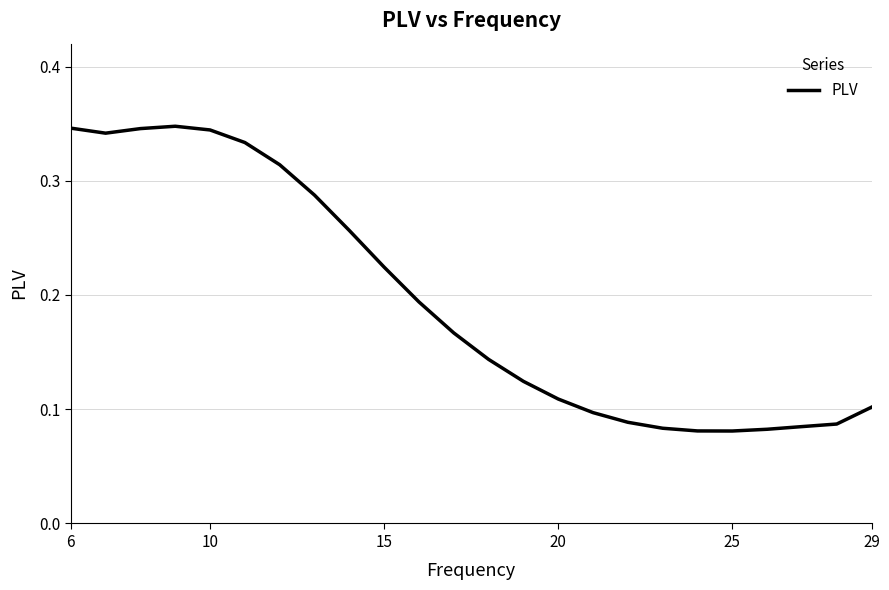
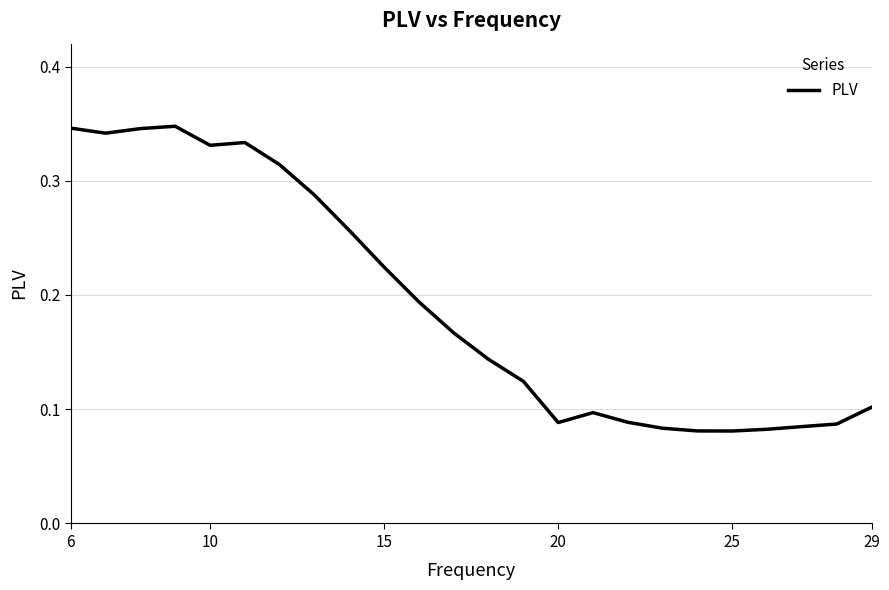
10: 0.344 -> 0.331
20: 0.109 -> 0.088
